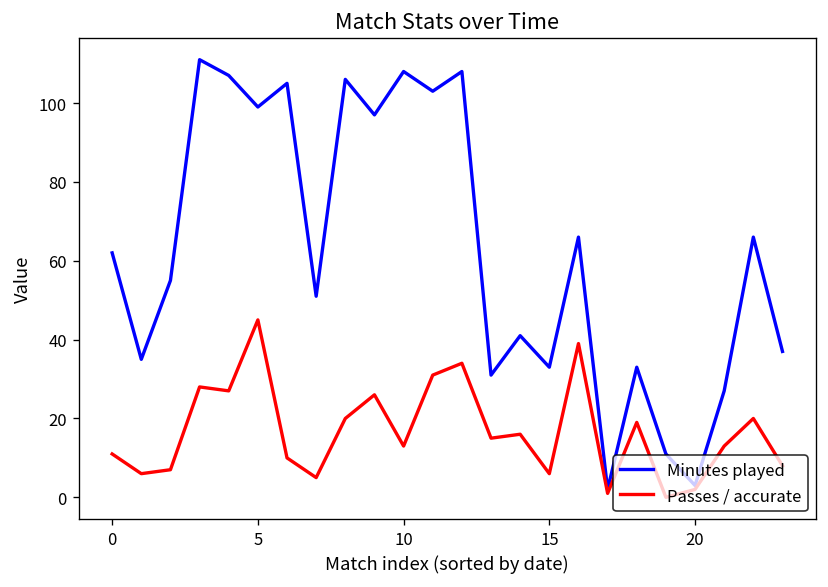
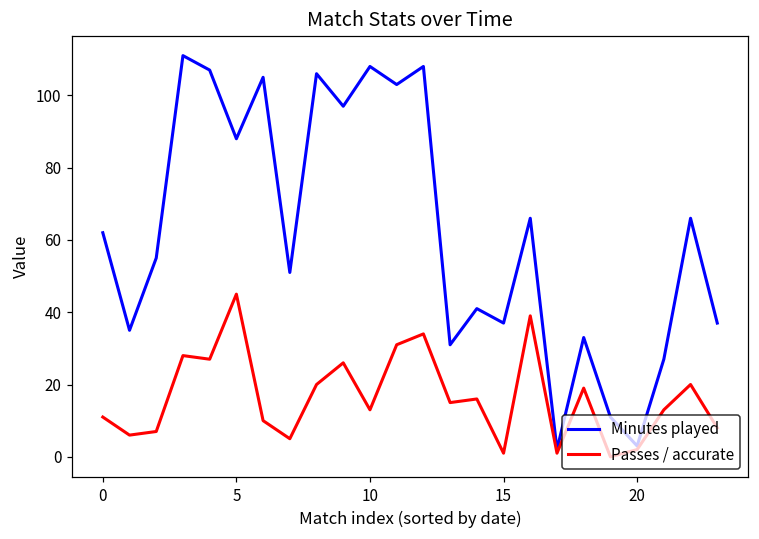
Minutes played, 5: 99 -> 88
Minutes played, 15: 33 -> 37
Passes / accurate, 15: 6 -> 1
